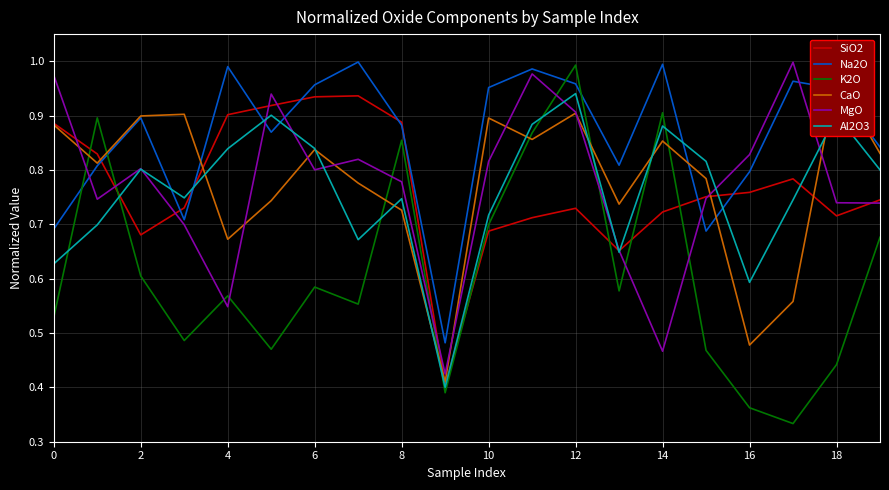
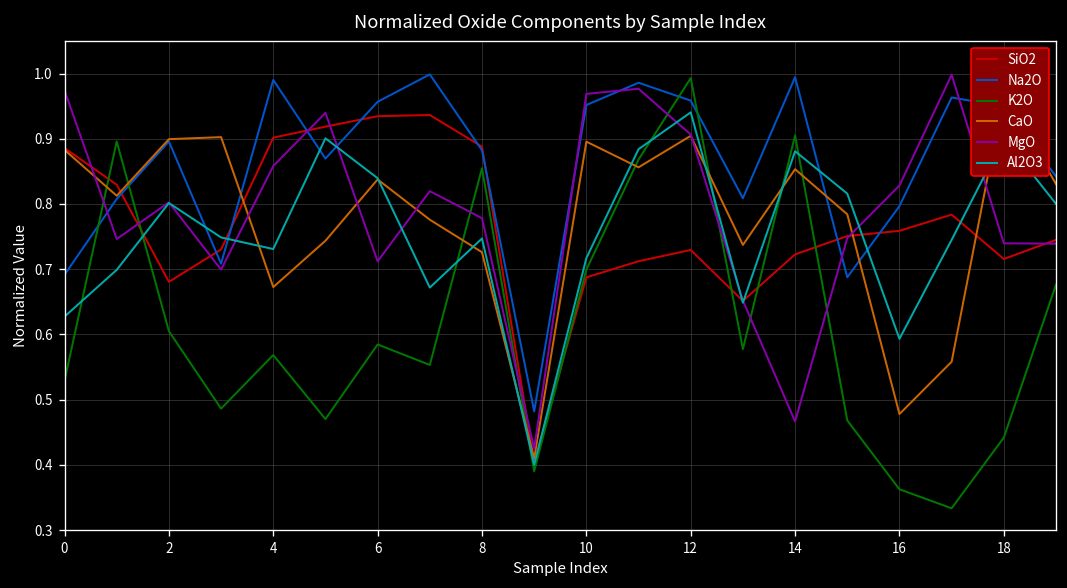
MgO, 4: 0.55 -> 0.86
Al2O3, 4: 0.84 -> 0.73
MgO, 6: 0.80 -> 0.71
MgO, 10: 0.82 -> 0.97
